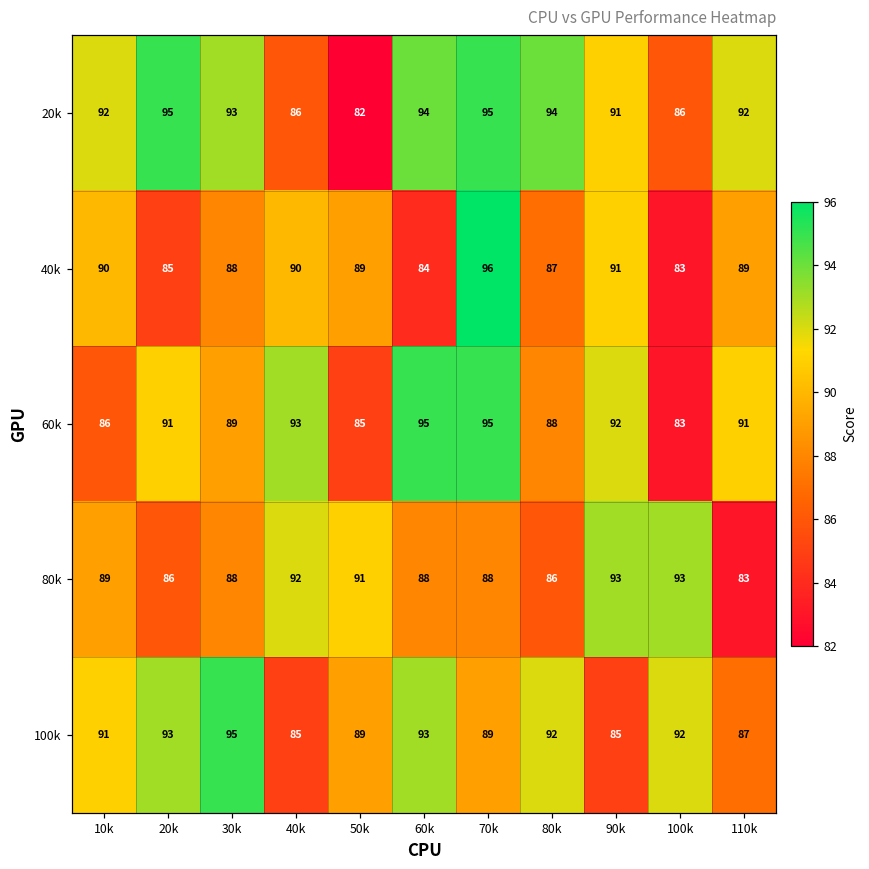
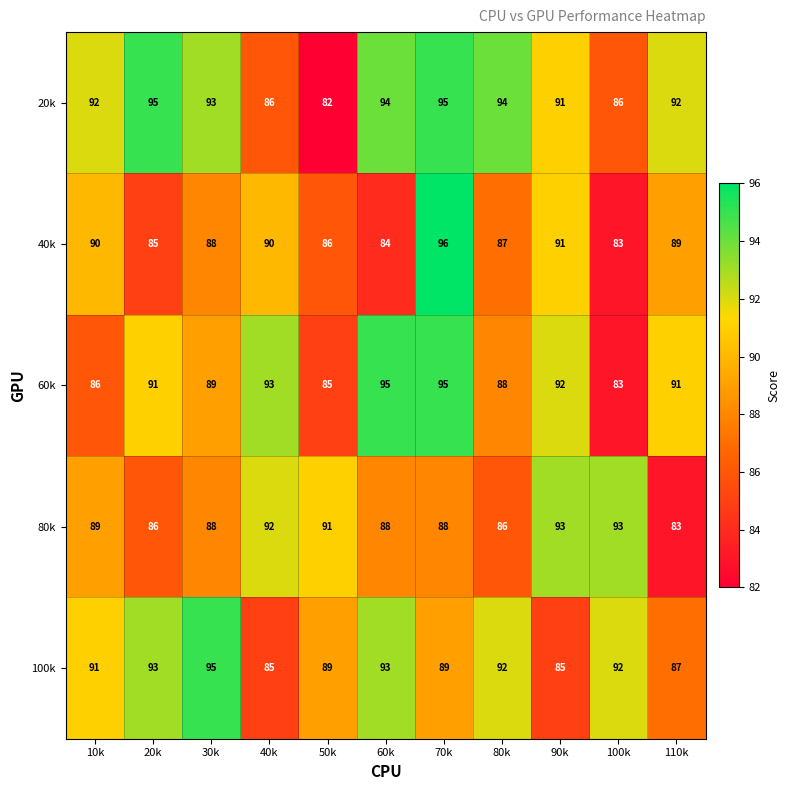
40k, 50k: 89 -> 86
